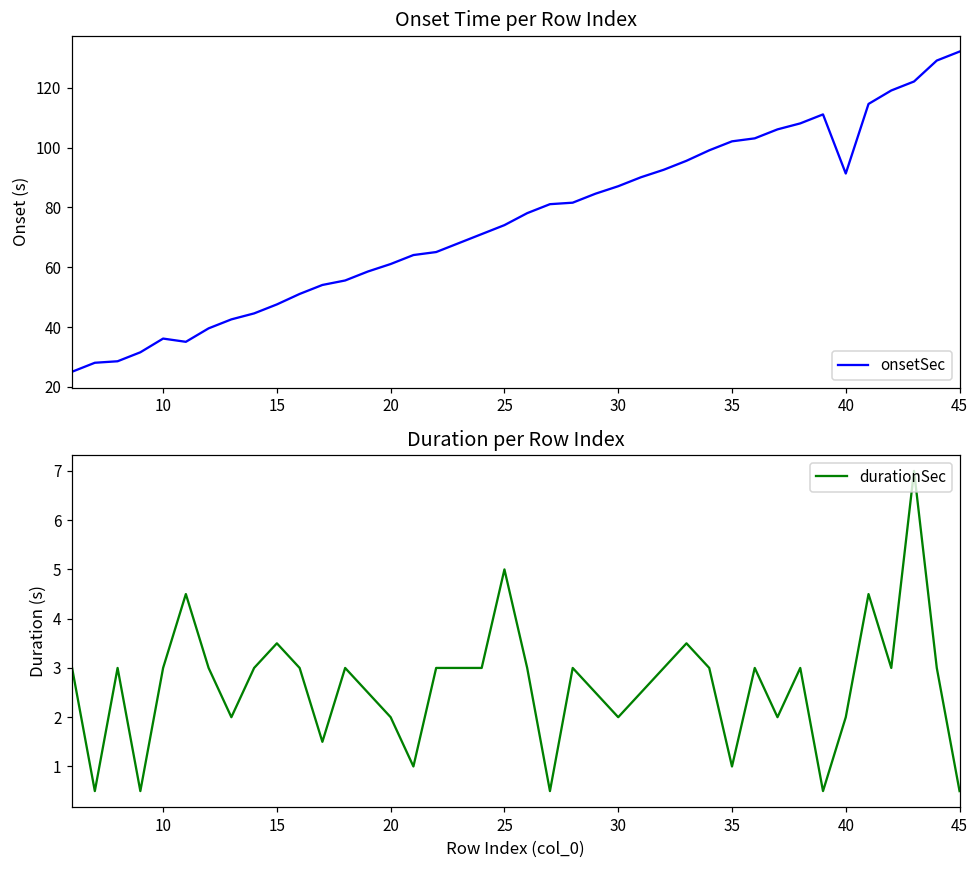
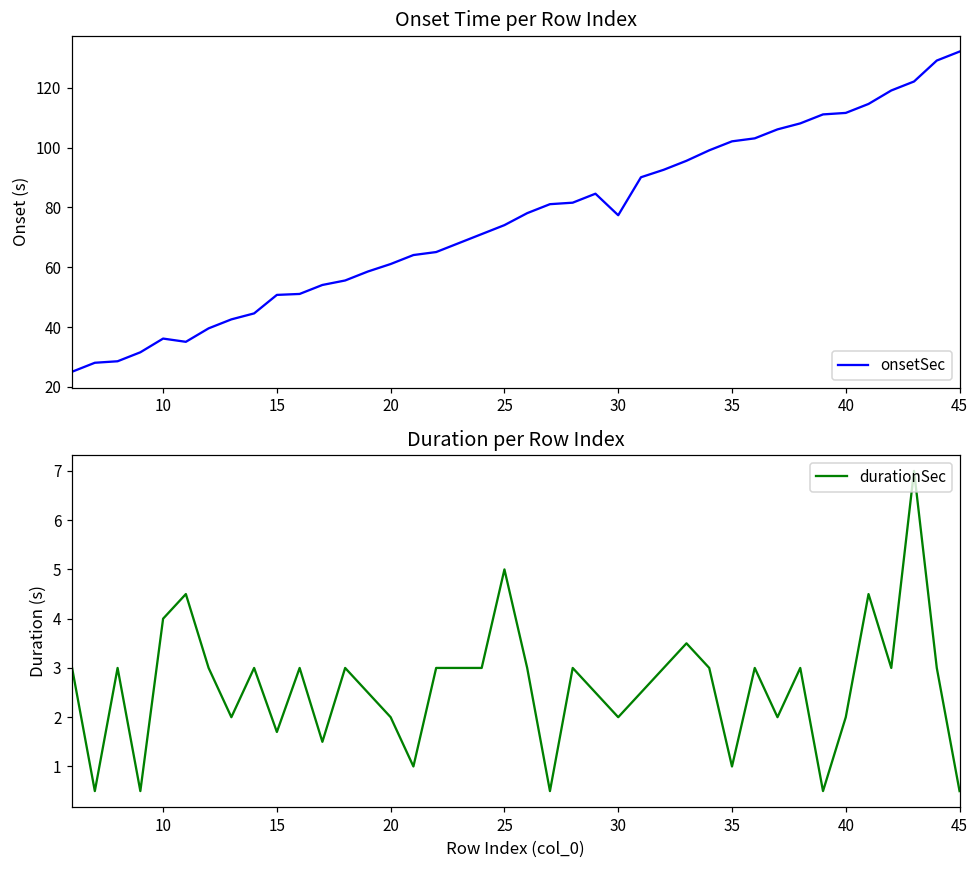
Onset Time per Row Index, 15: 48 -> 51
Onset Time per Row Index, 30: 87 -> 77
Onset Time per Row Index, 40: 91 -> 112
Duration per Row Index, 10: 3 -> 4
Duration per Row Index, 15: 3.5 -> 1.7
